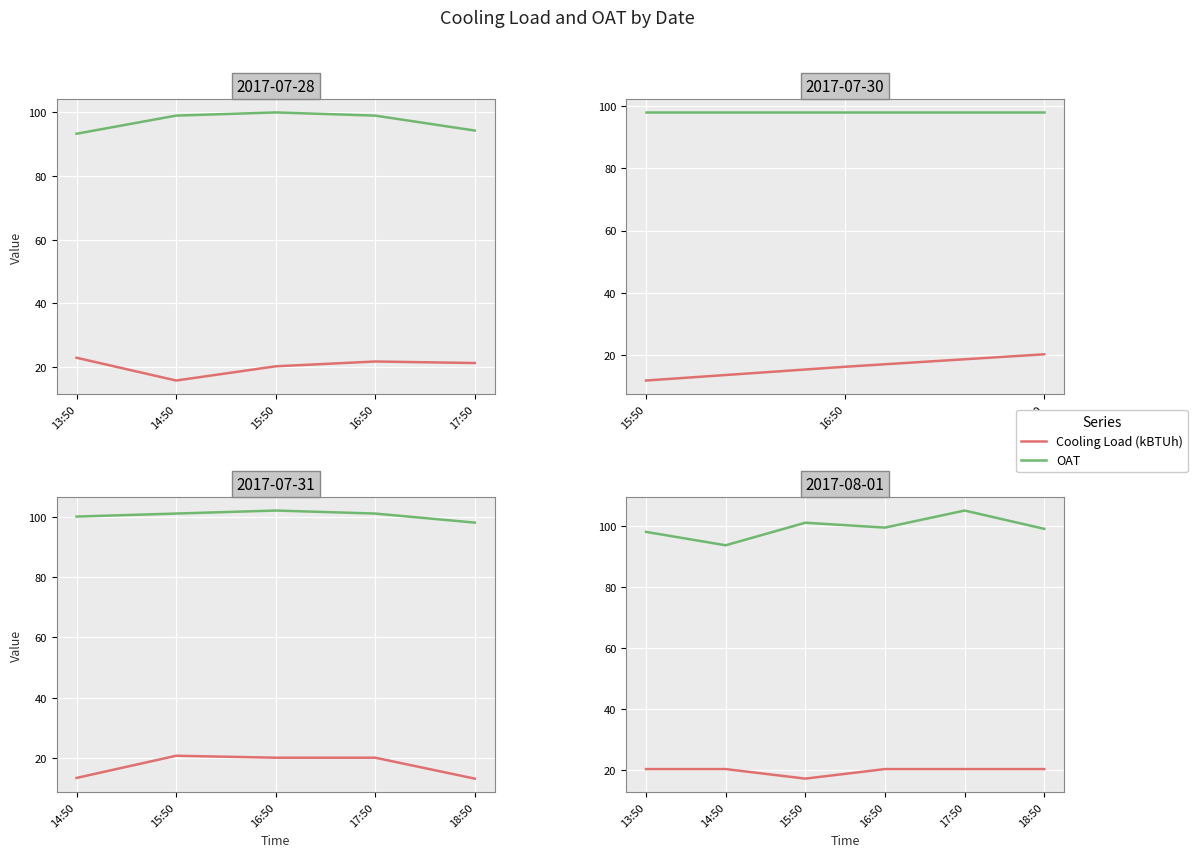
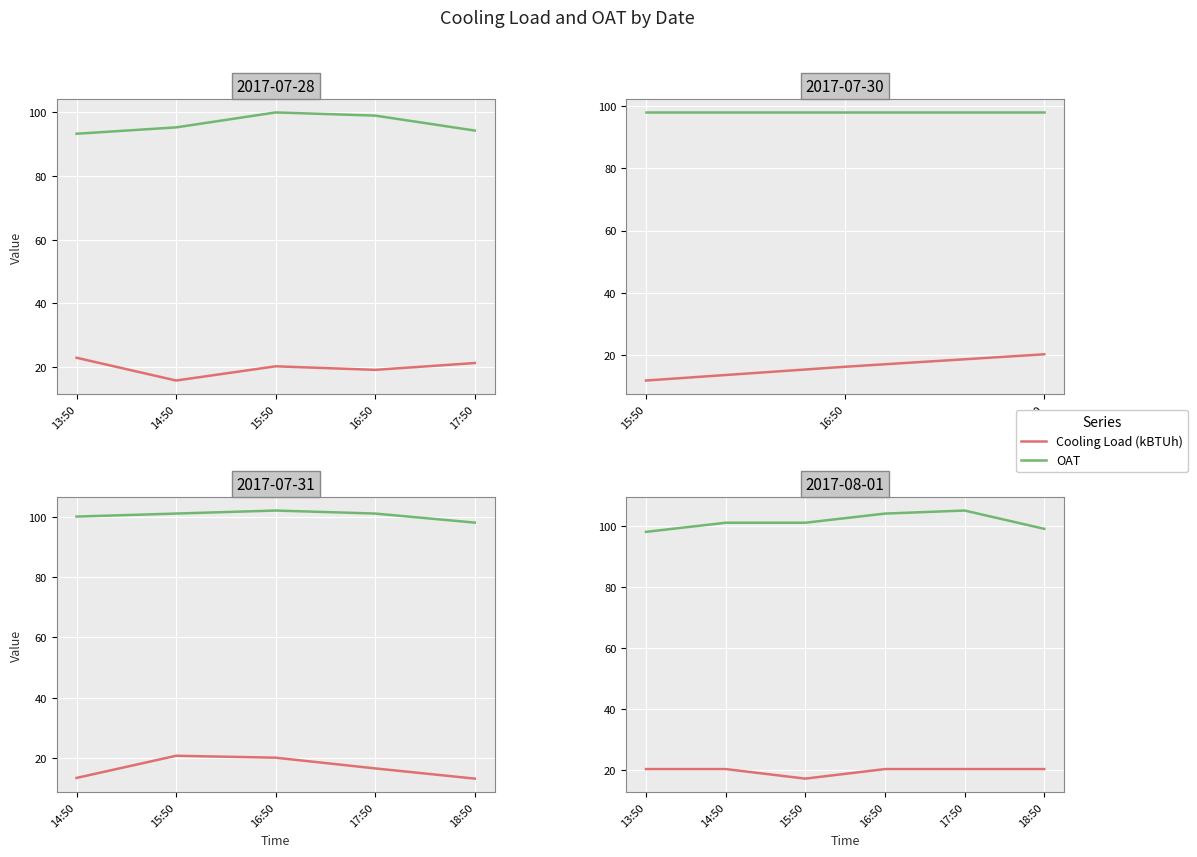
2017-07-28, OAT, 14:50: 99 -> 95
2017-07-28, Cooling Load (kBTUh), 16:50: 22 -> 19
2017-07-31, Cooling Load (kBTUh), 17:50: 20 -> 17
2017-08-01, OAT, 14:50: 94 -> 101
2017-08-01, OAT, 16:50: 99 -> 104
